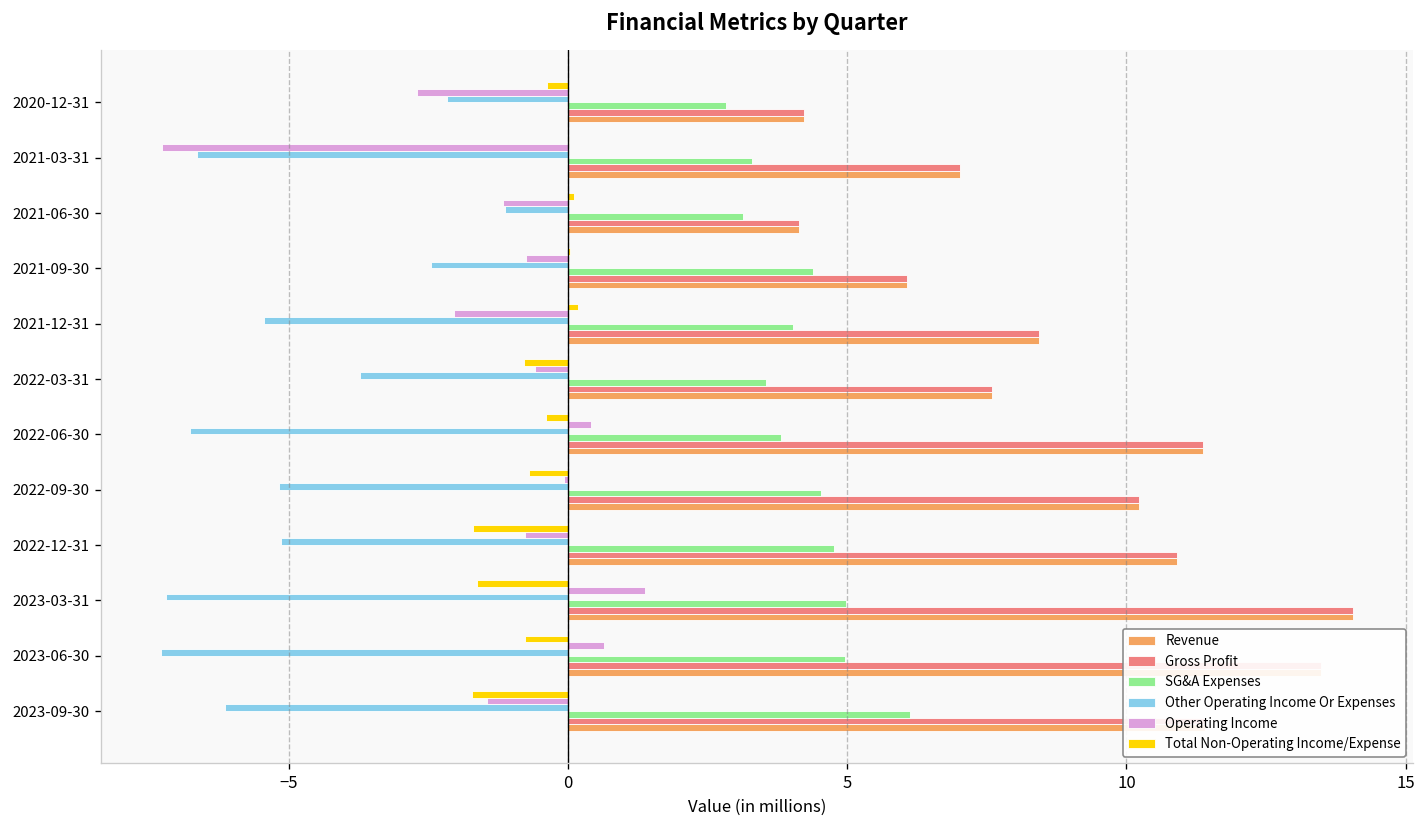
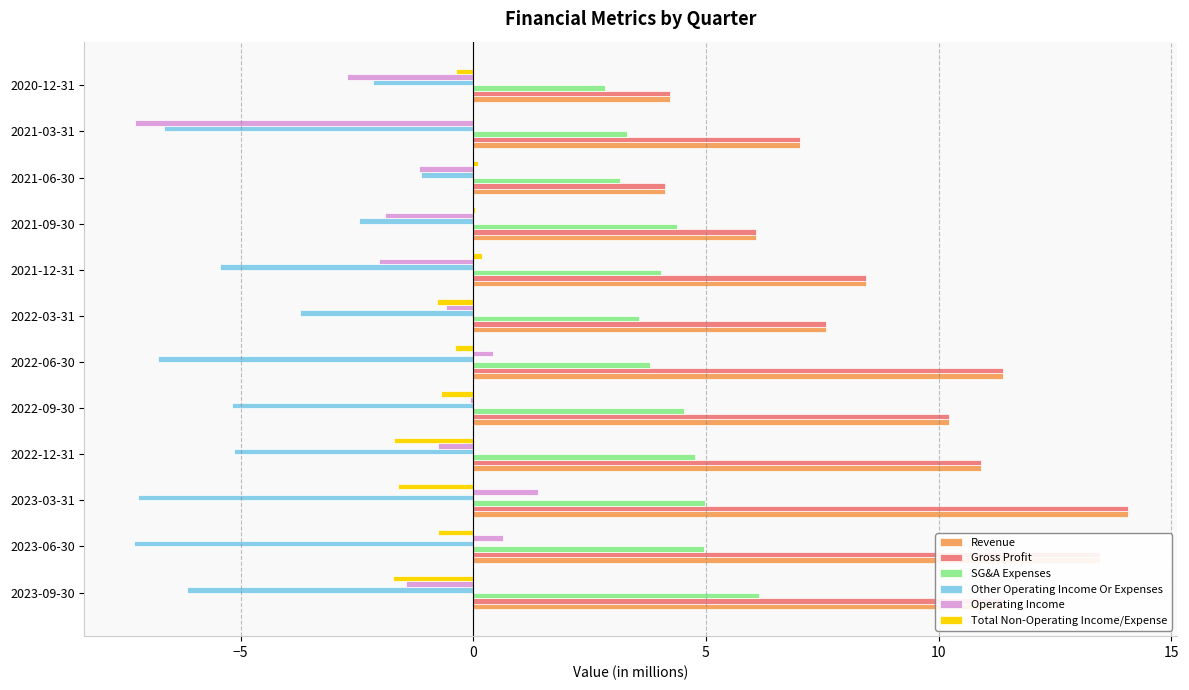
Operating Income, 2021-09-30: -0.8 -> -1.9
